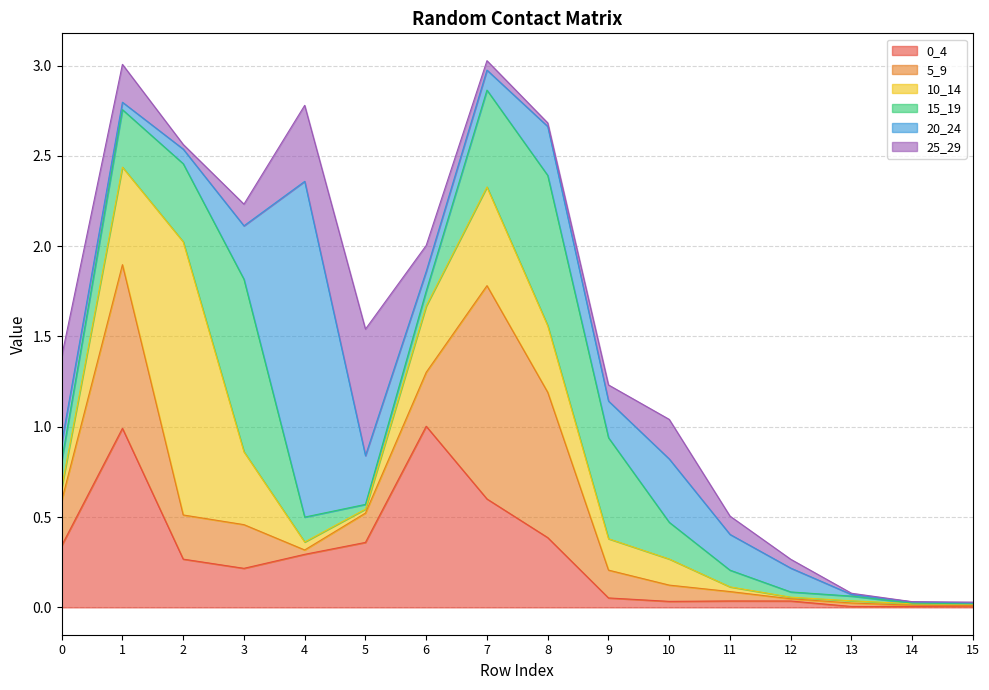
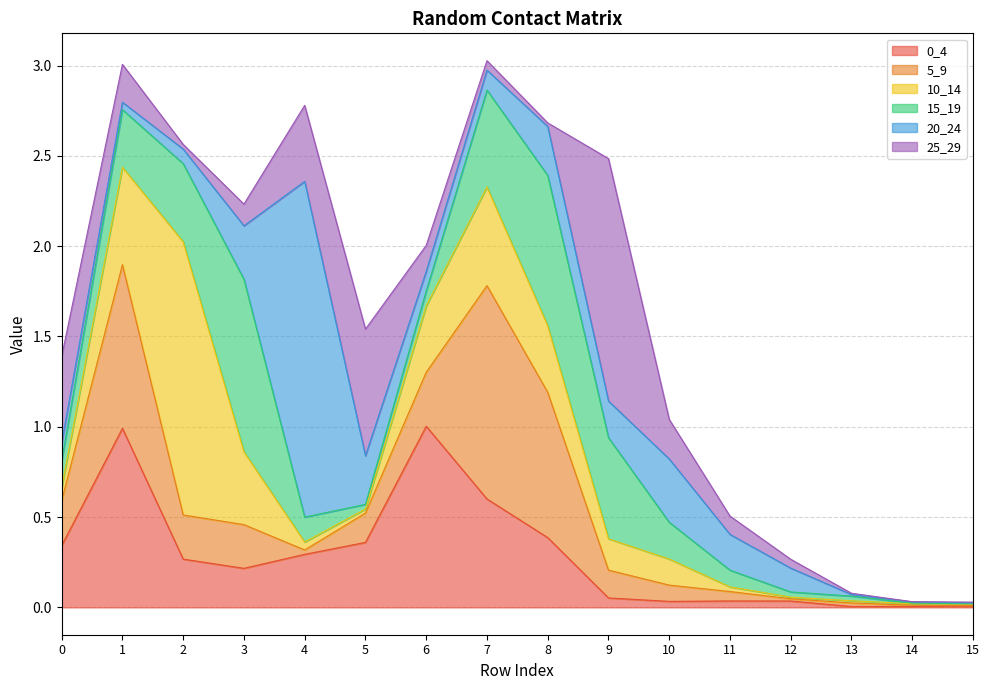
25_29, 9: 0.09 -> 1.34
